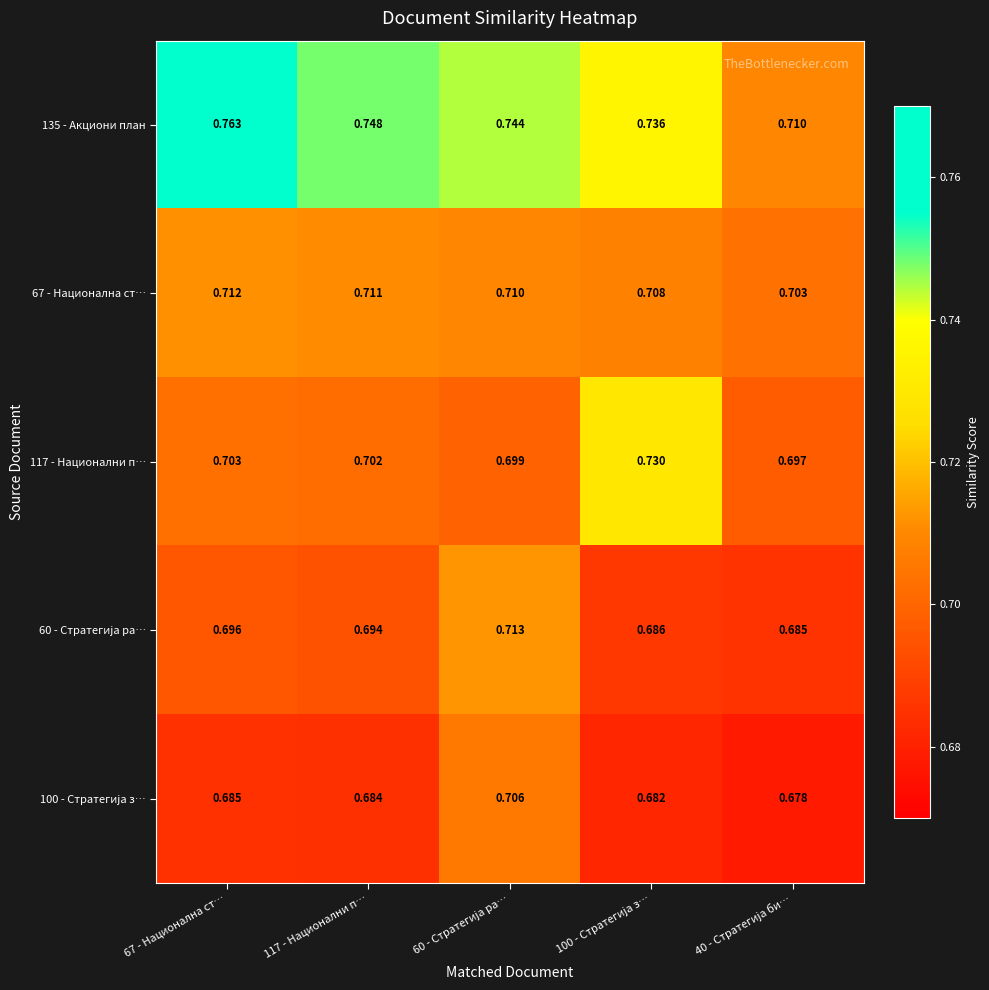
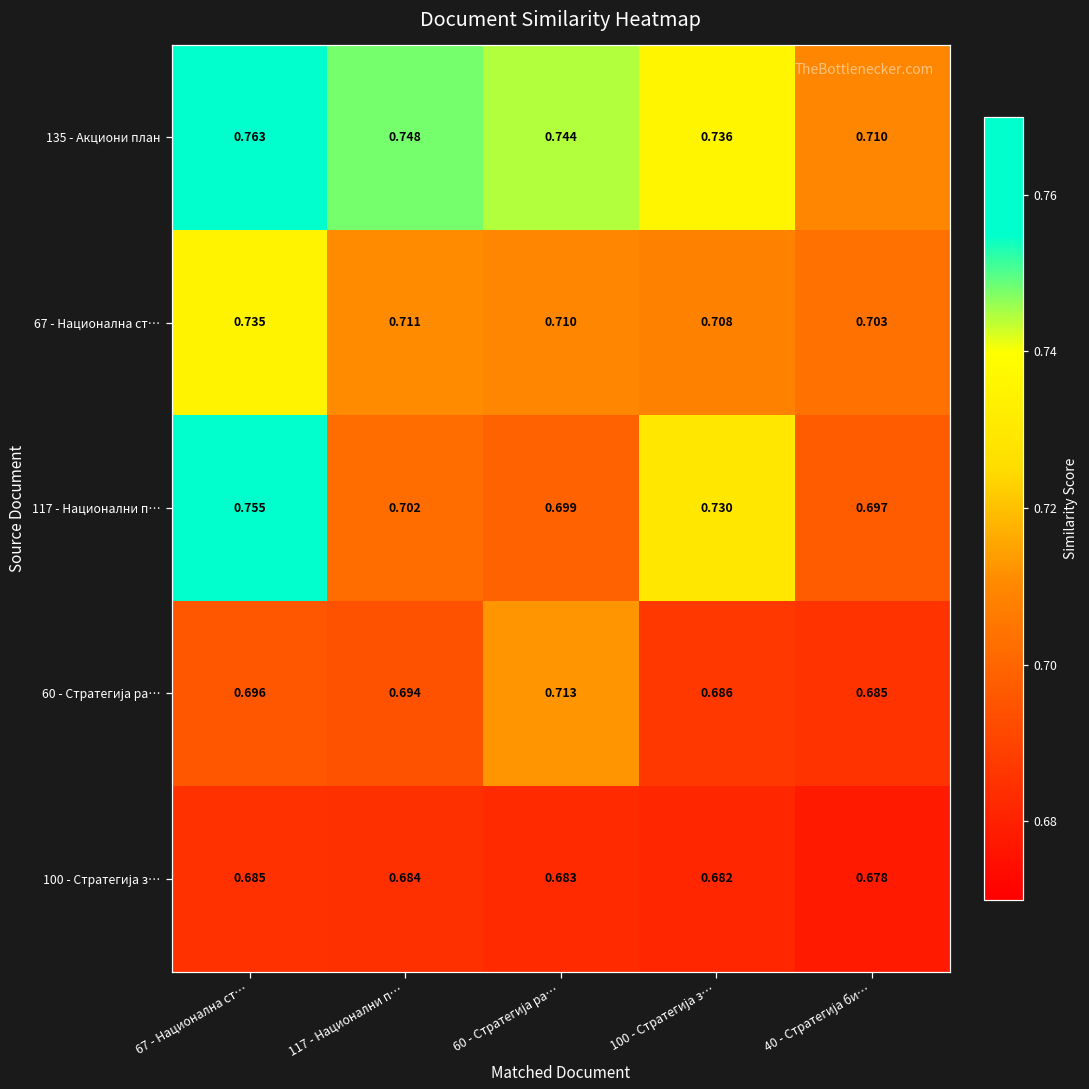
67 - Национална ст…, 67 - Национална ст…: 0.712 -> 0.735
117 - Национални п…, 67 - Национална ст…: 0.703 -> 0.755
100 - Стратегија з…, 60 - Стратегија ра…: 0.706 -> 0.683
